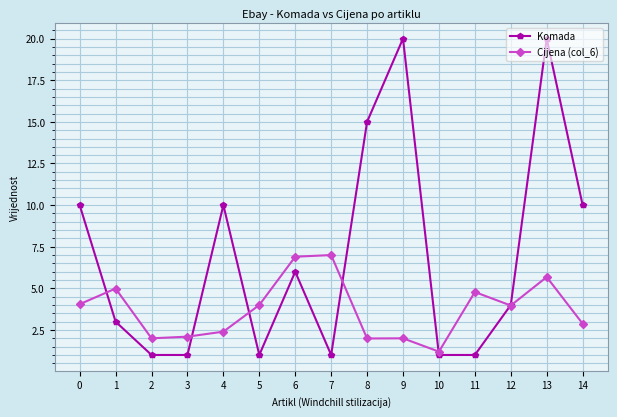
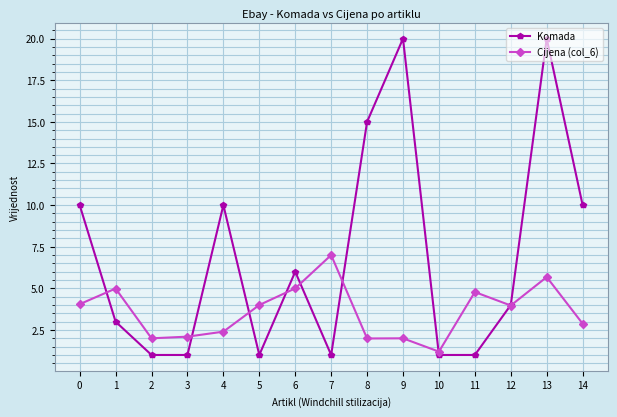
Cijena (col_6), 6: 6.9 -> 5.0
